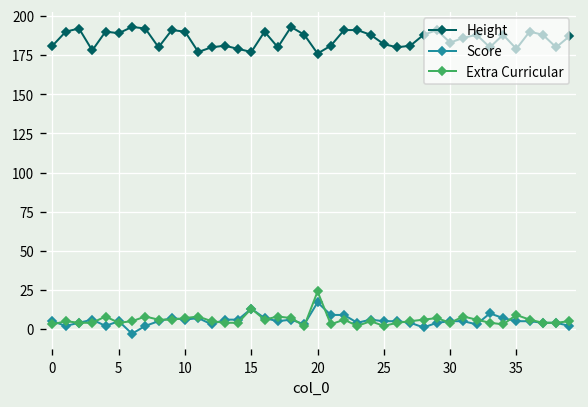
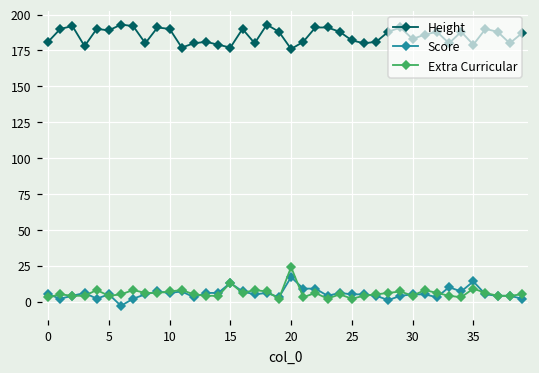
Score, 35: 5 -> 14
